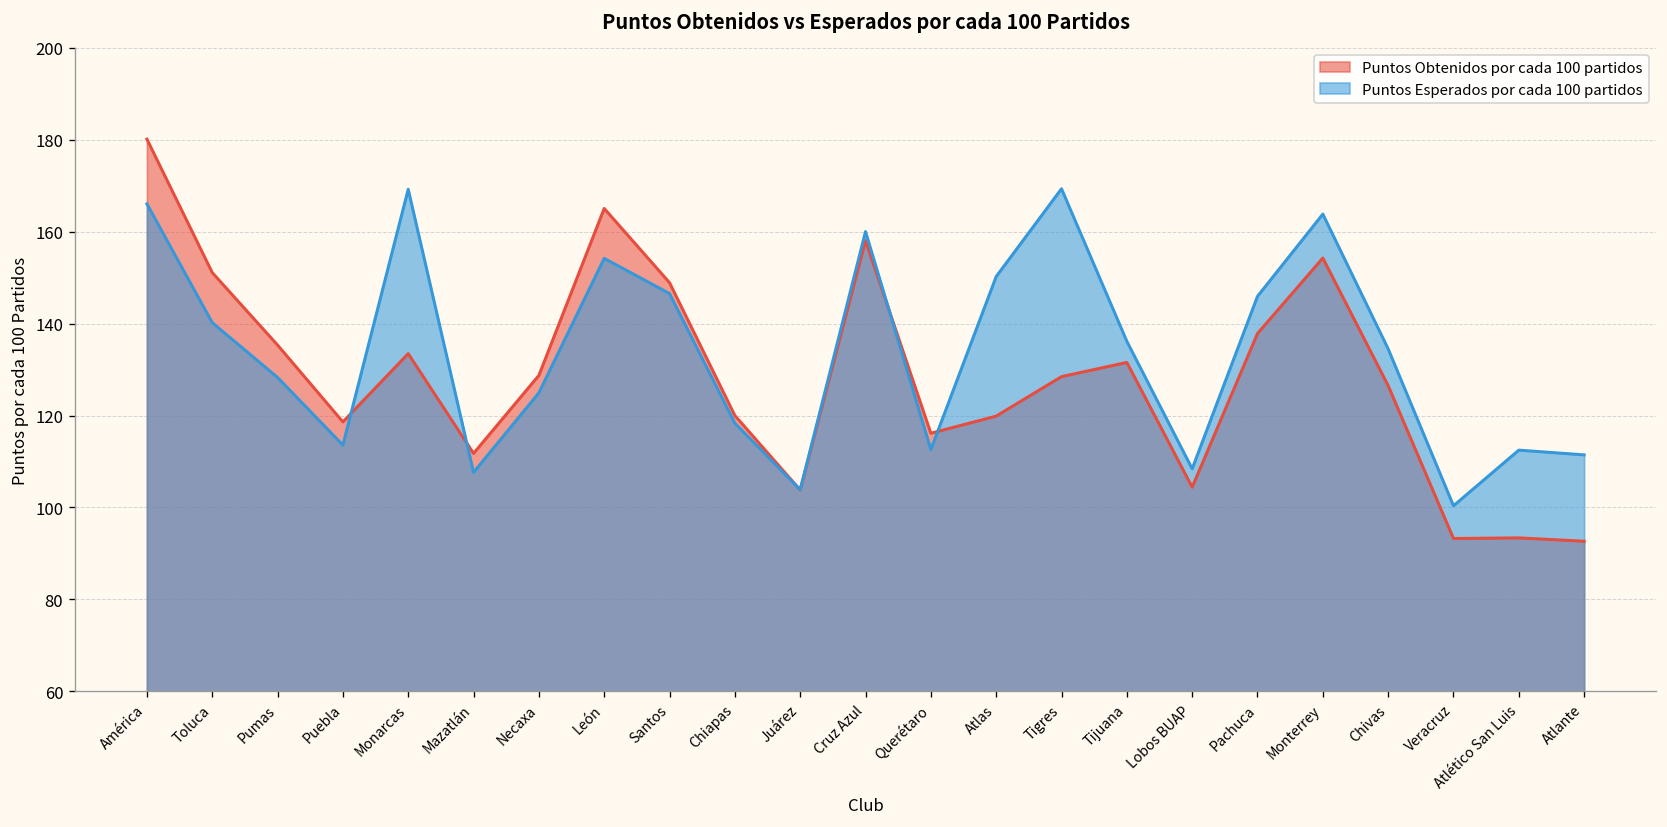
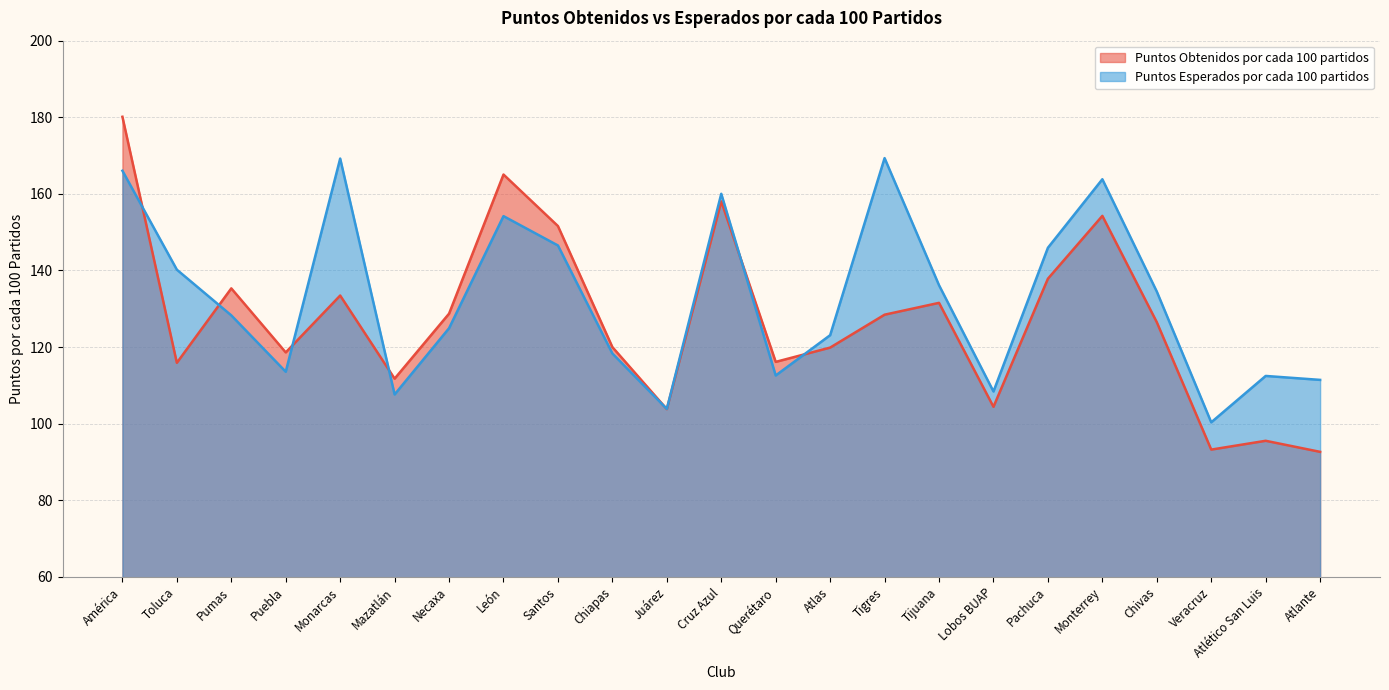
Puntos Obtenidos por cada 100 partidos, Toluca: 151 -> 116
Puntos Obtenidos por cada 100 partidos, Santos: 149 -> 152
Puntos Esperados por cada 100 partidos, Atlas: 150 -> 123
Puntos Obtenidos por cada 100 partidos, Atlético San Luis: 93 -> 96
